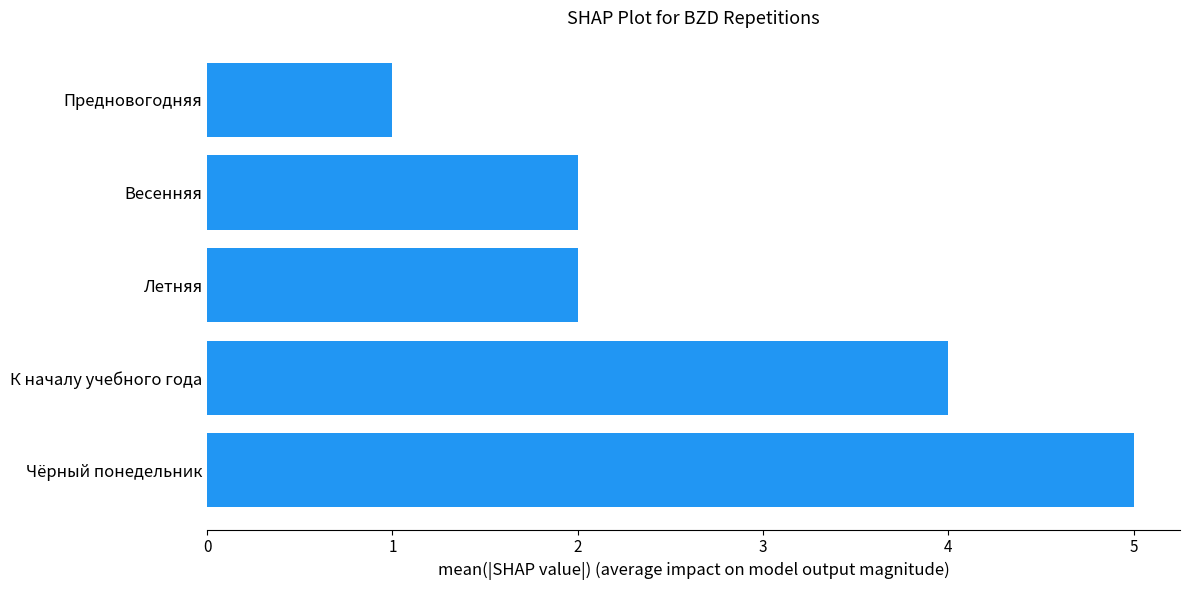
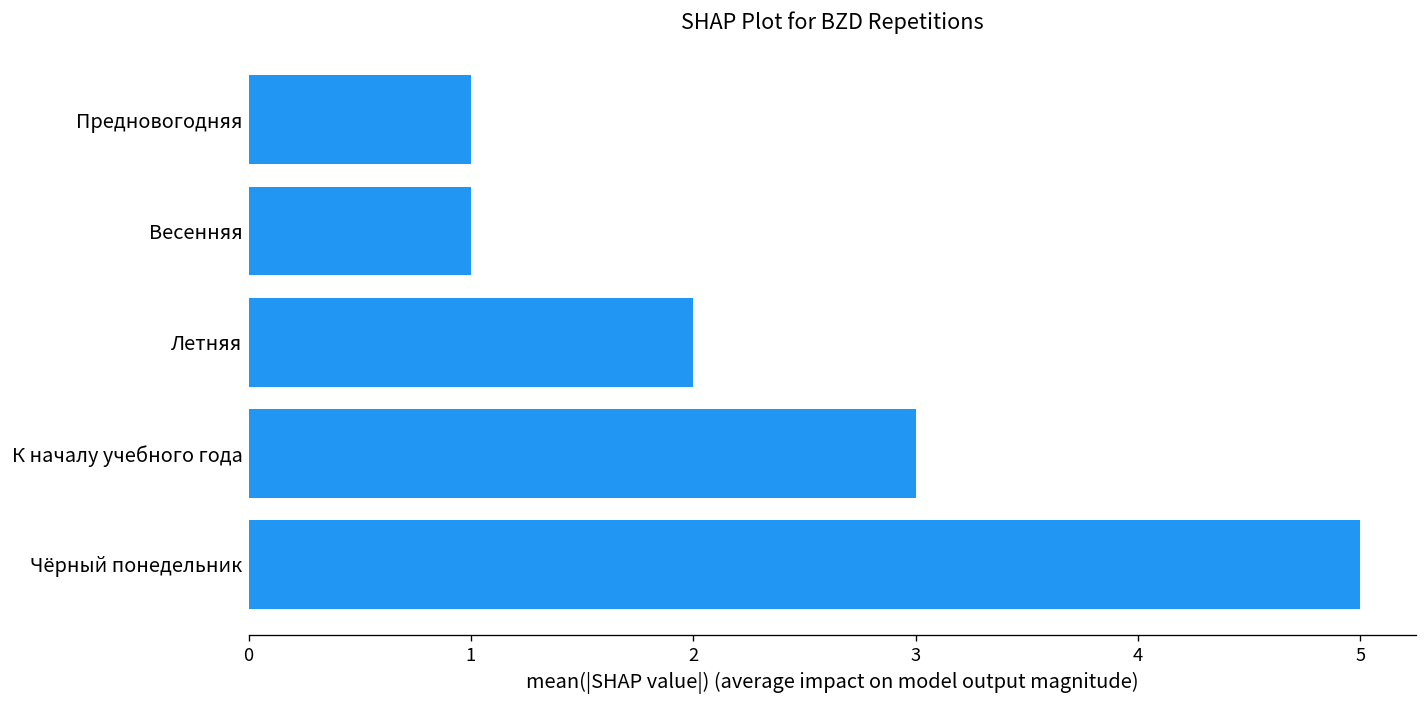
Весенняя: 2 -> 1
К началу учебного года: 4 -> 3
